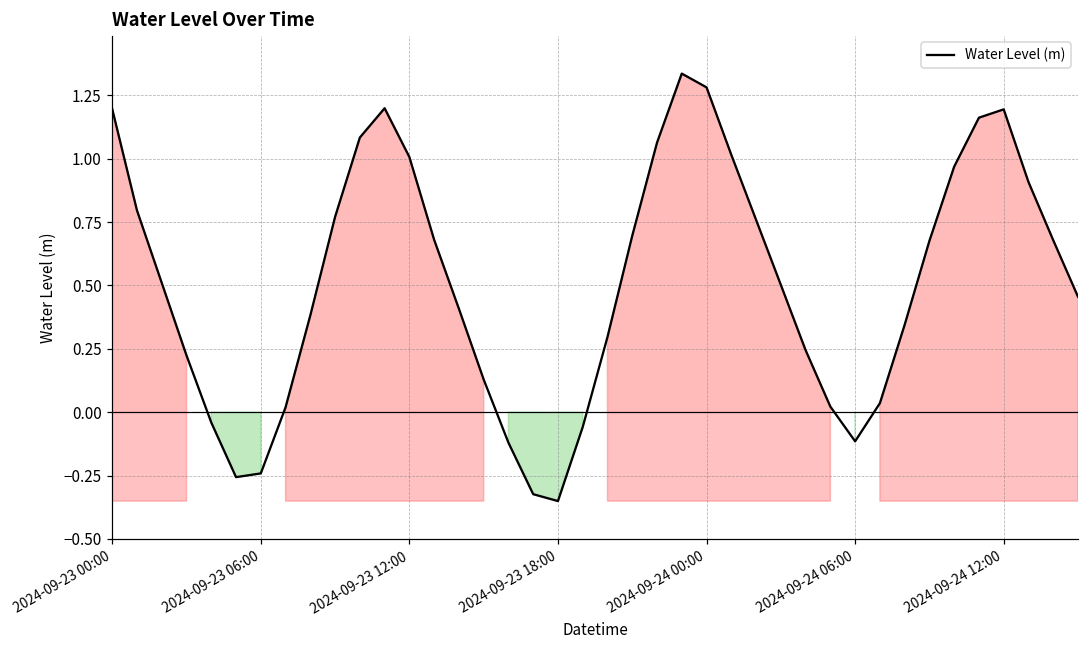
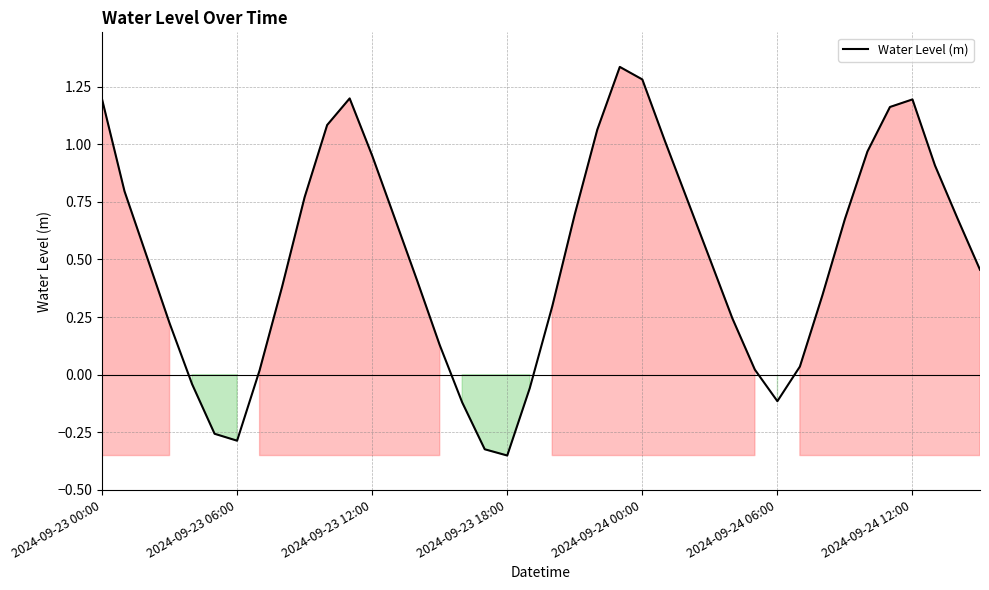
2024-09-23 06:00: -0.24 -> -0.29
2024-09-23 12:00: 1.01 -> 0.95
